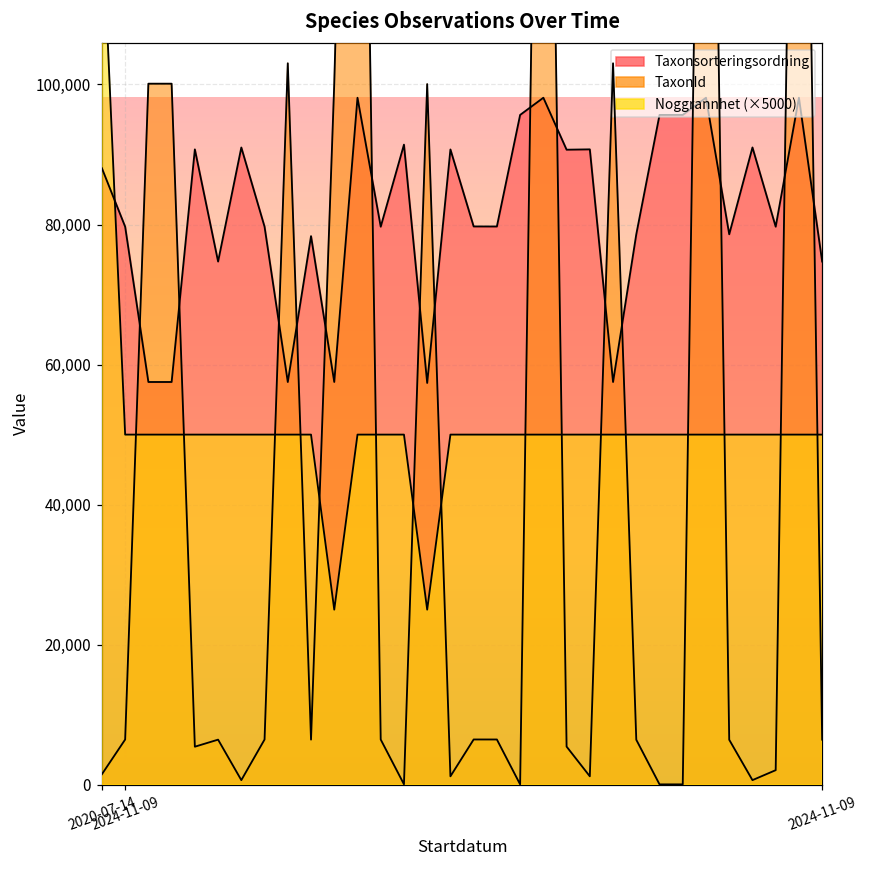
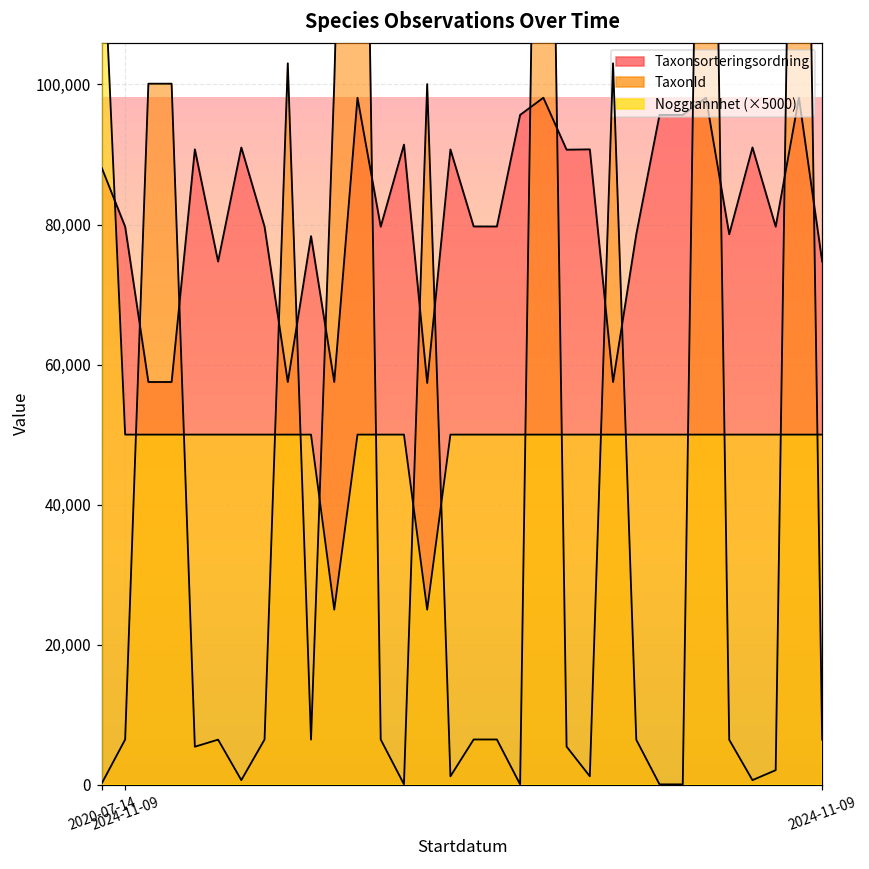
TaxonId, 2020-07-14: 2,000 -> 0
